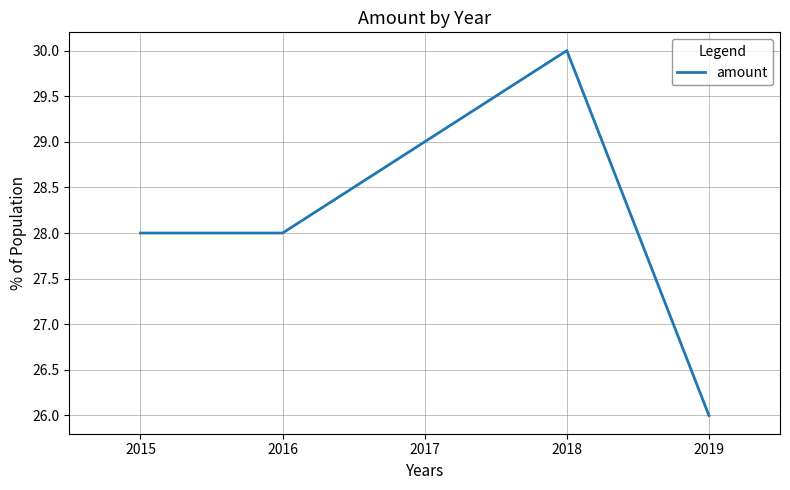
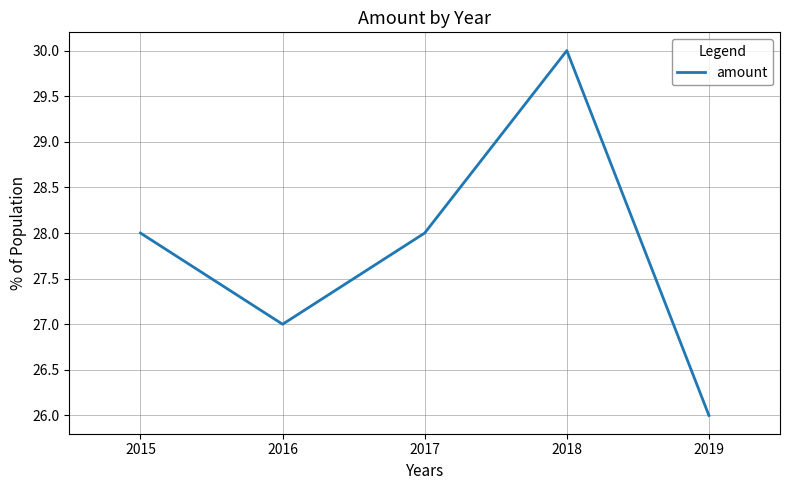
2016: 28 -> 27
2017: 29 -> 28
